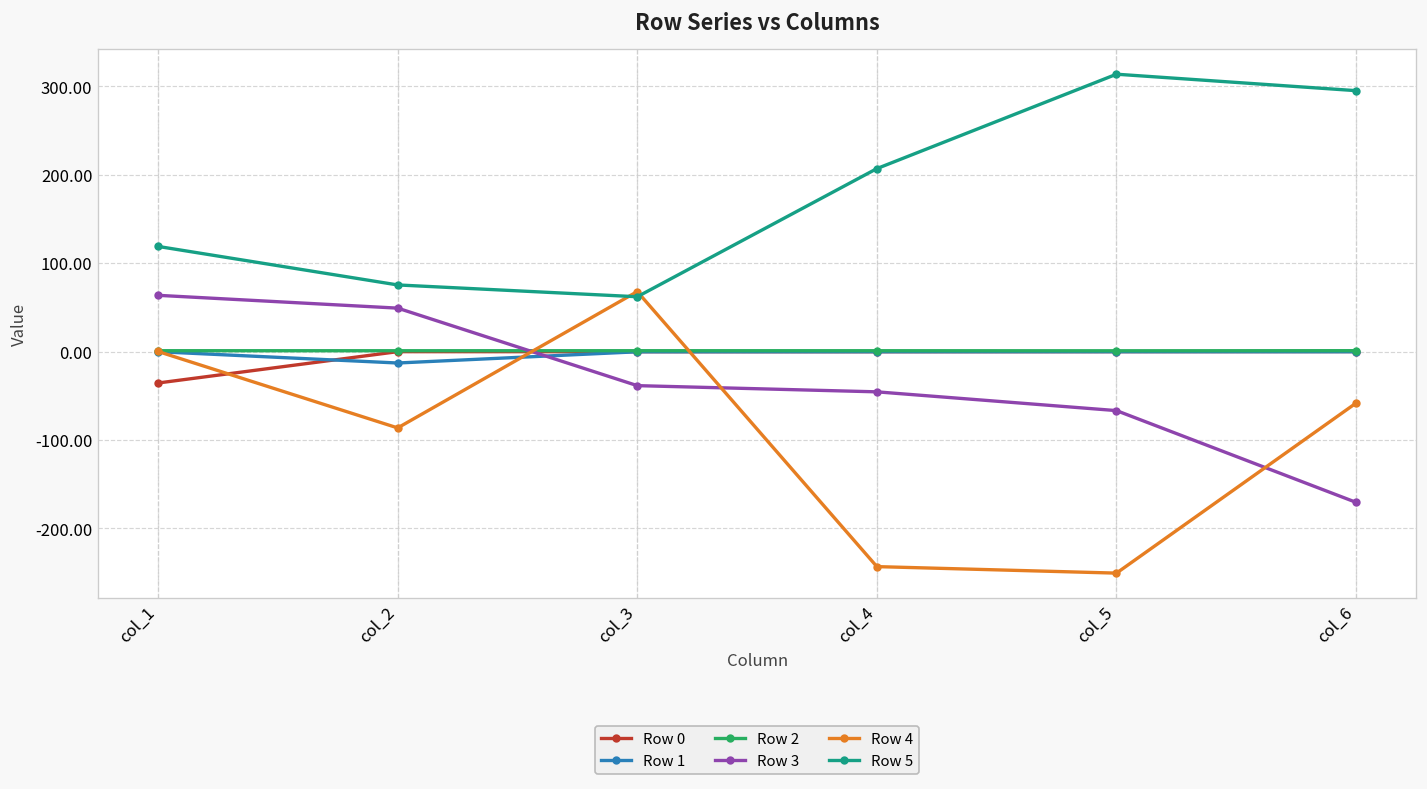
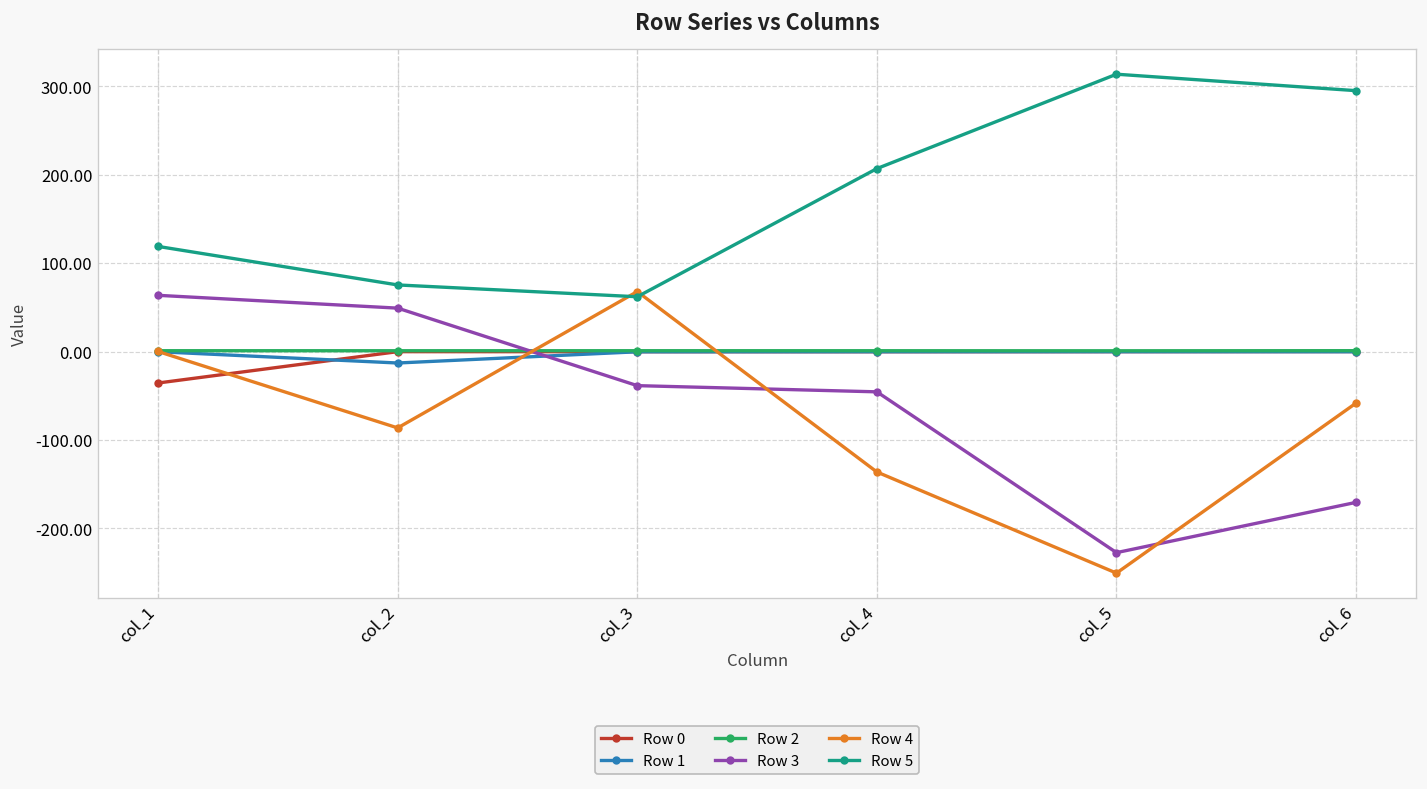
Row 4, col_4: -240 -> -140
Row 3, col_5: -70 -> -230
